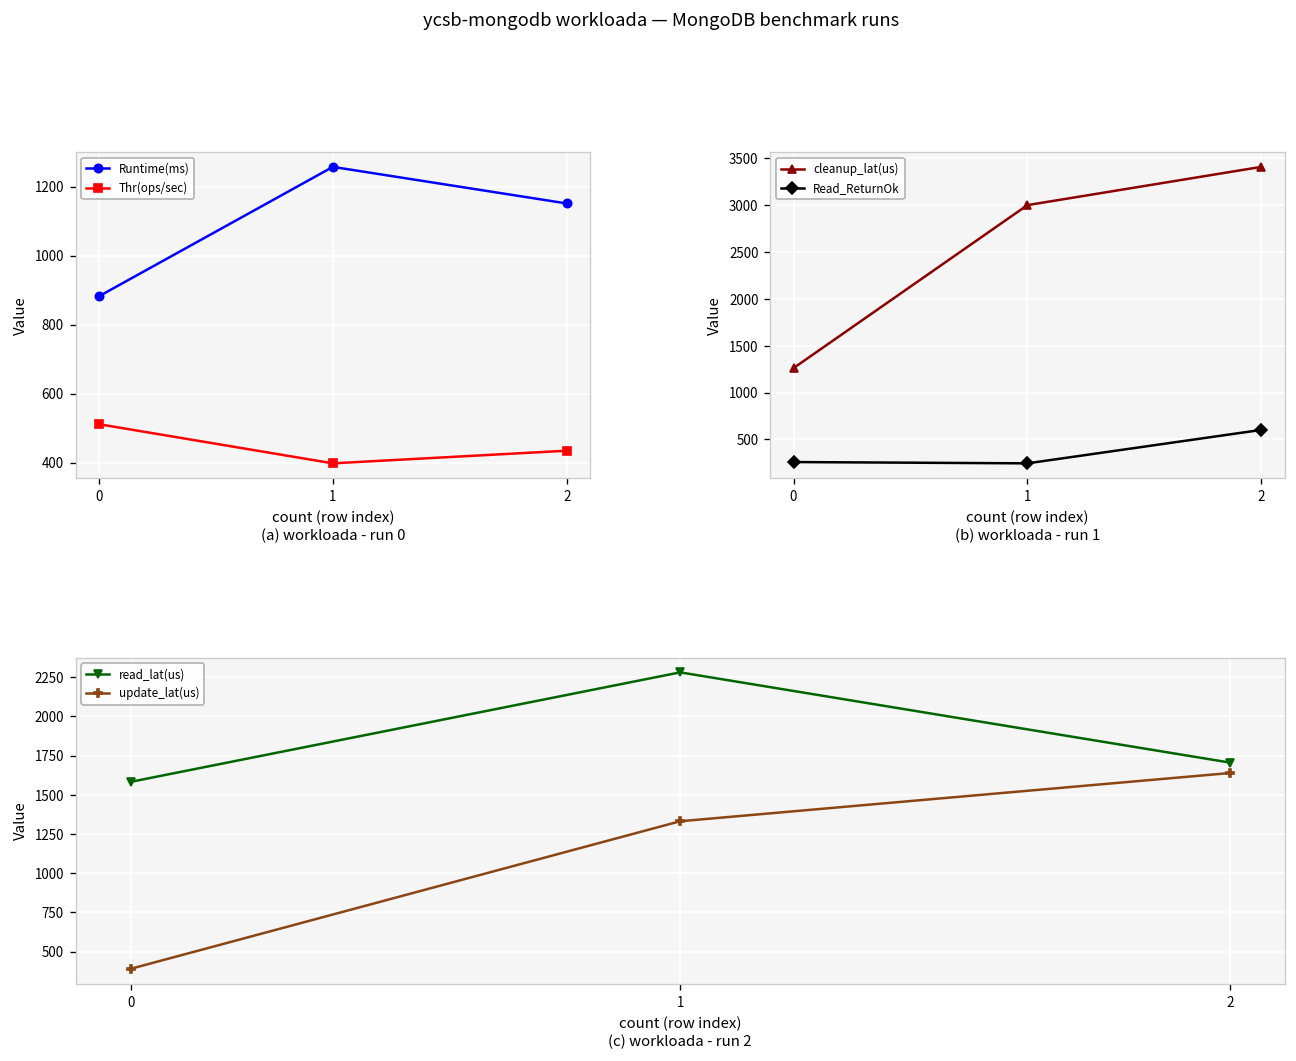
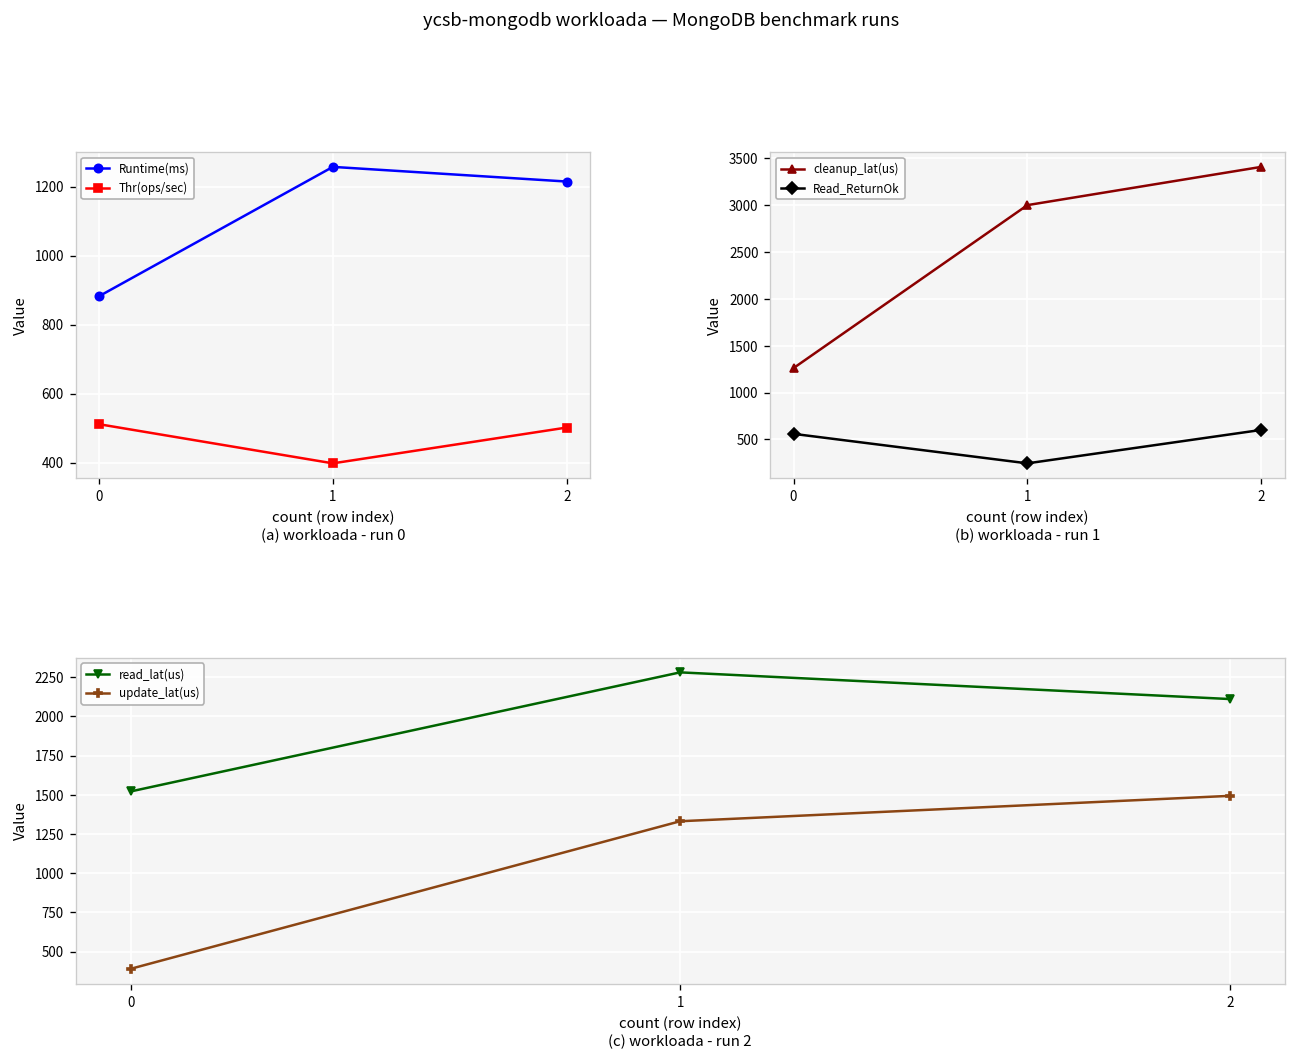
(a) workloada - run 0, Runtime(ms), 2: 1150 -> 1210
(a) workloada - run 0, Thr(ops/sec), 2: 430 -> 500
(b) workloada - run 1, Read_ReturnOk, 0: 300 -> 600
(c) workloada - run 2, read_lat(us), 0: 1580 -> 1520
(c) workloada - run 2, read_lat(us), 2: 1710 -> 2110
(c) workloada - run 2, update_lat(us), 2: 1640 -> 1490
